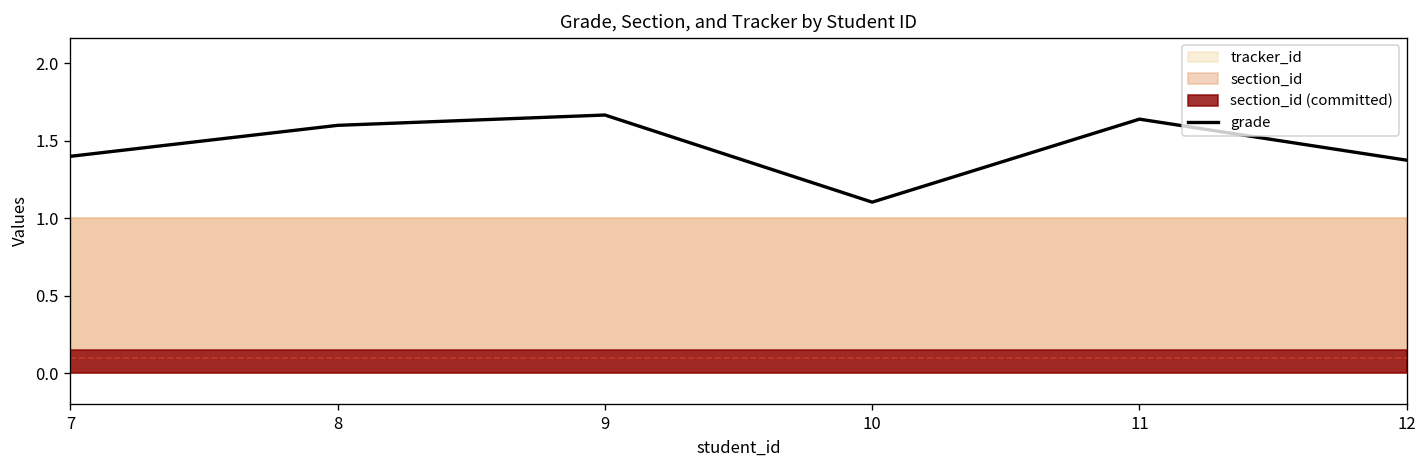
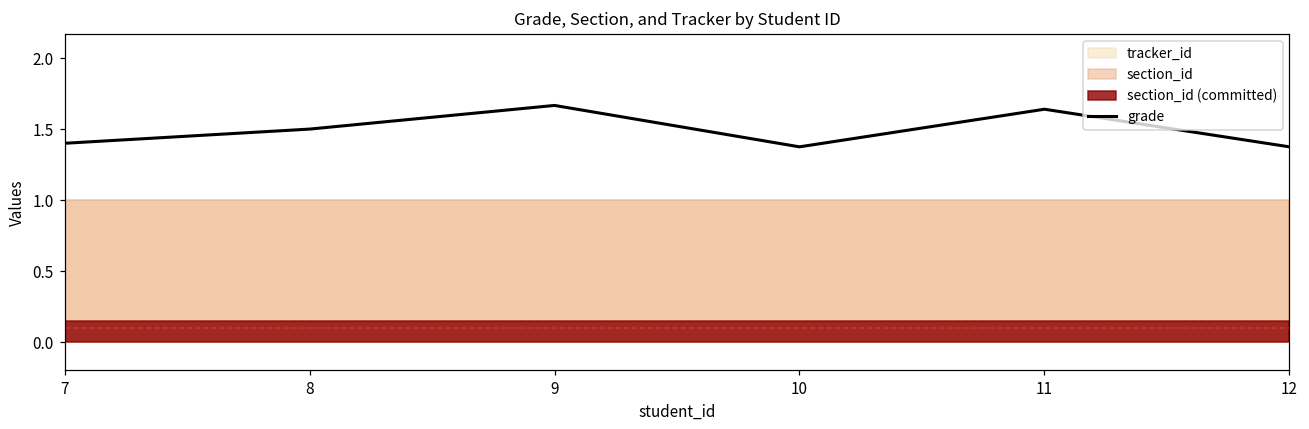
grade, 8: 1.6 -> 1.5
grade, 10: 1.10 -> 1.38
